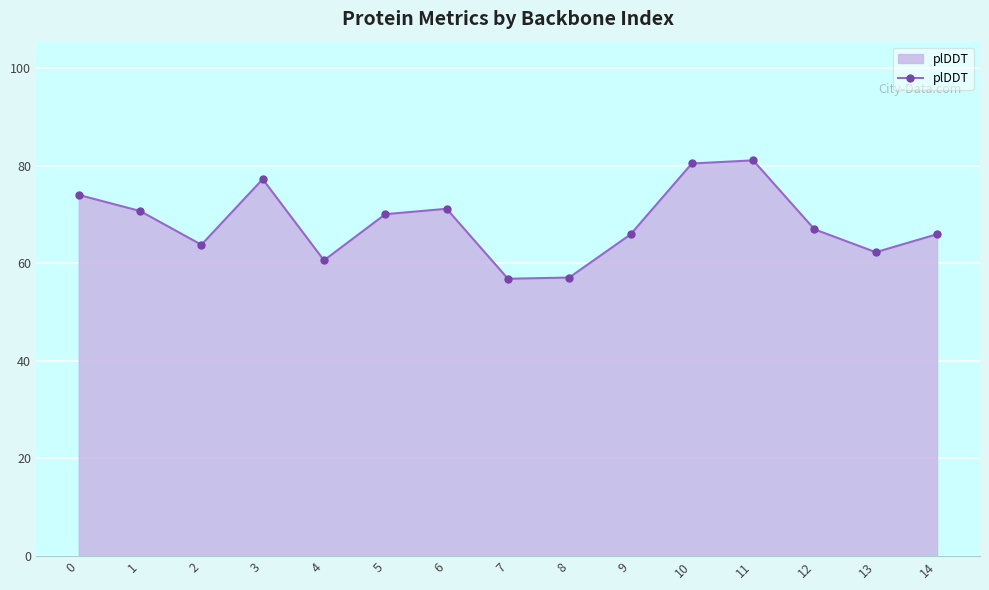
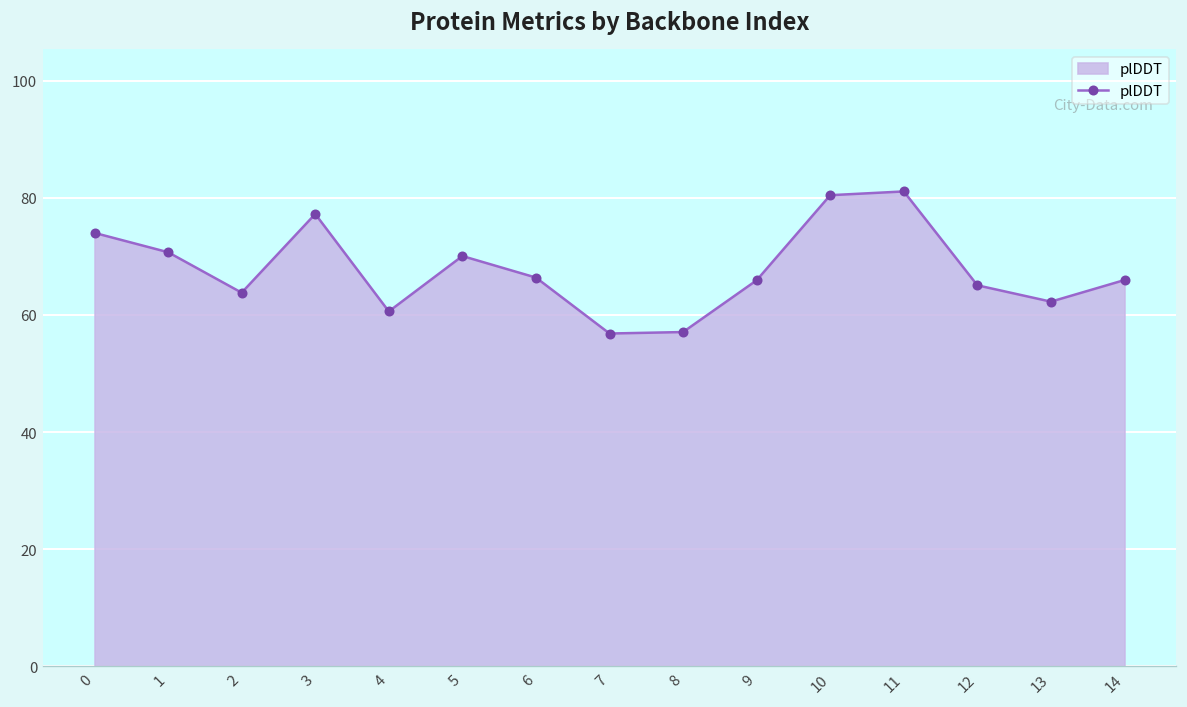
6: 71 -> 66
12: 67 -> 65
